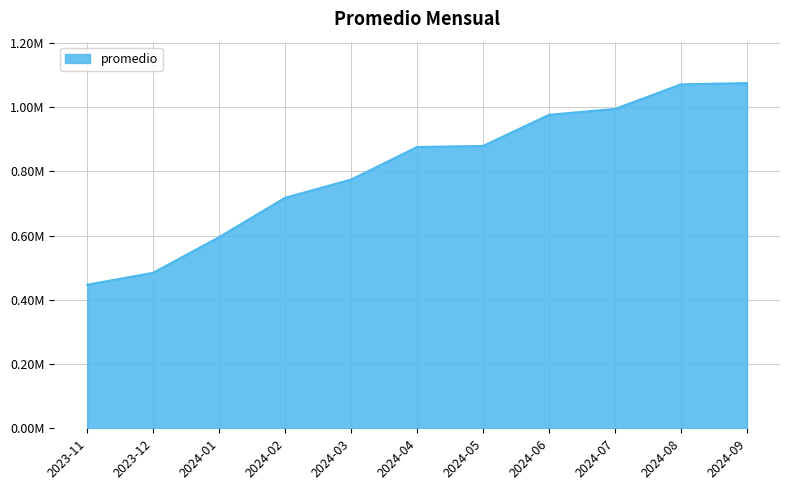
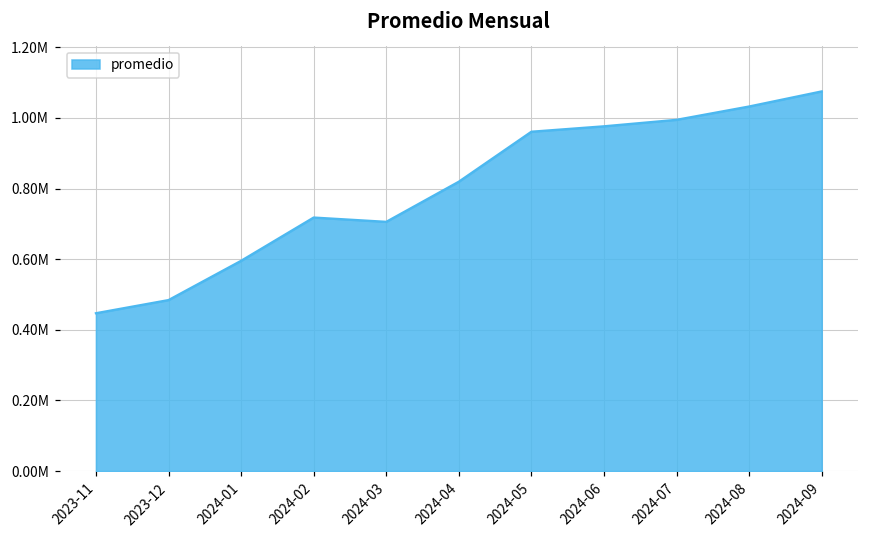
2024-03: 770000 -> 710000
2024-04: 880000 -> 820000
2024-05: 880000 -> 960000
2024-08: 1070000 -> 1030000
